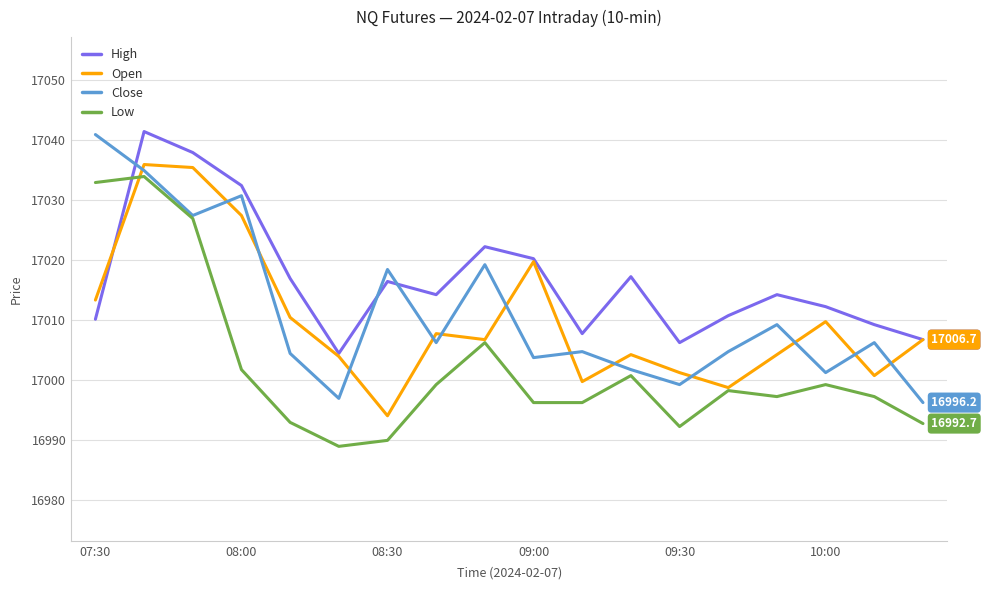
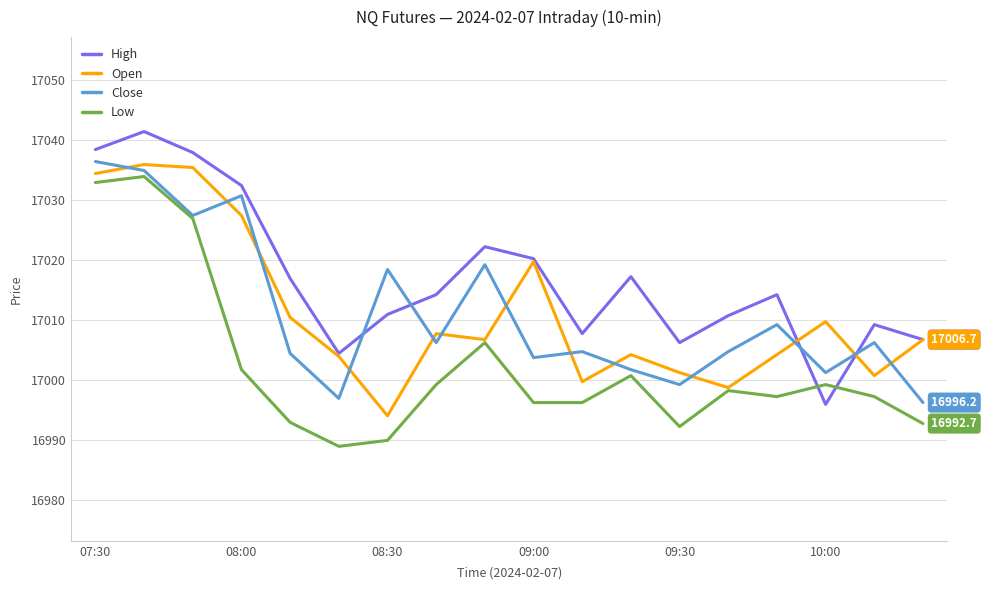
High, 07:30: 17010 -> 17038
Open, 07:30: 17013 -> 17034
Close, 07:30: 17041 -> 17036
High, 08:30: 17016 -> 17011
High, 10:00: 17012 -> 16996
